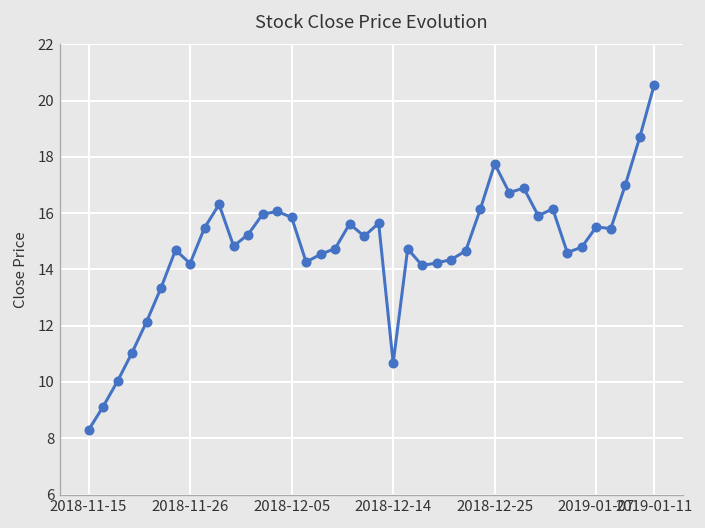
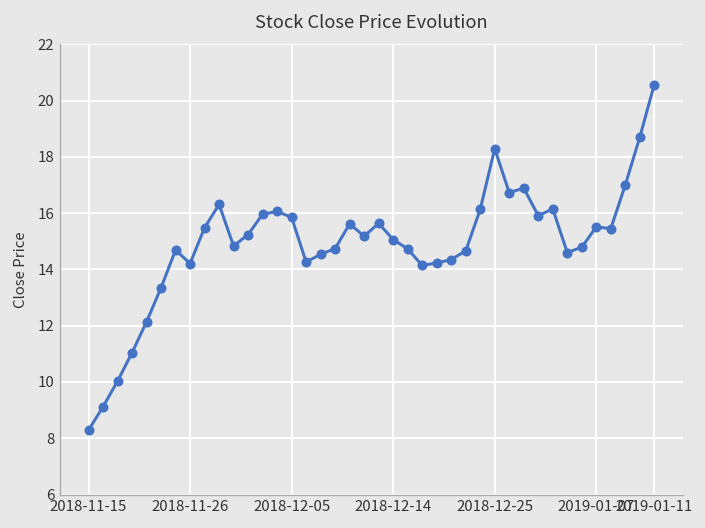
2018-12-14: 10.7 -> 15.1
2018-12-25: 17.8 -> 18.3
